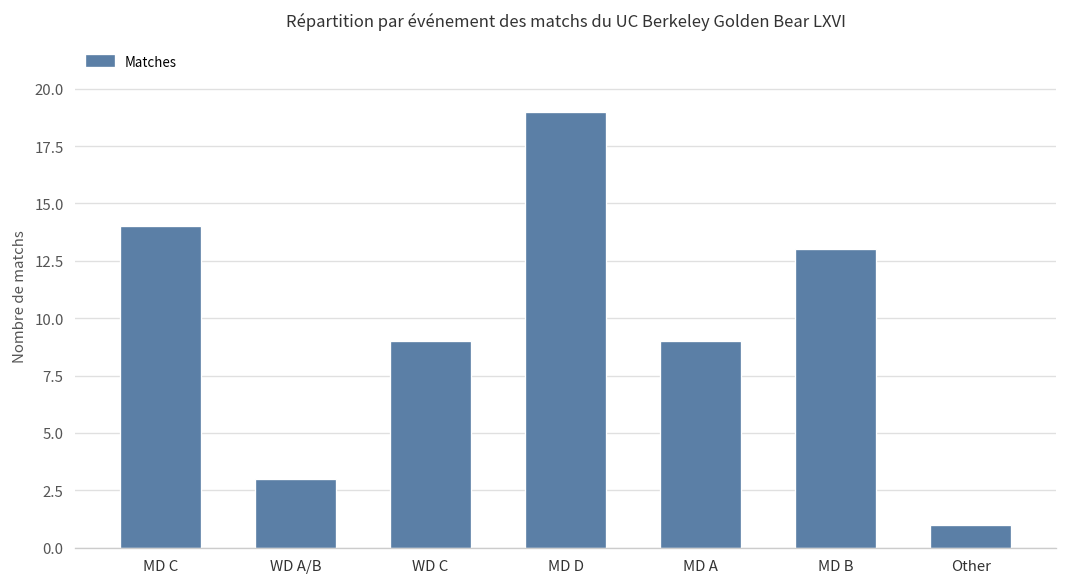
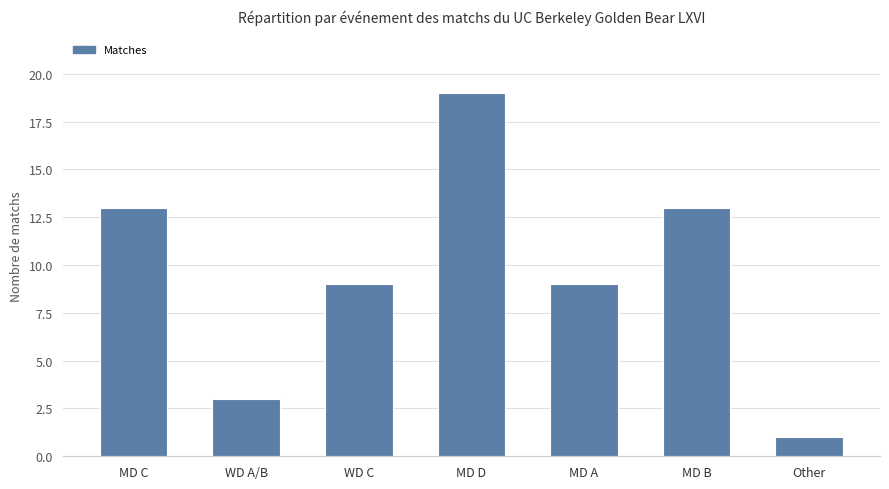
MD C: 14 -> 13
